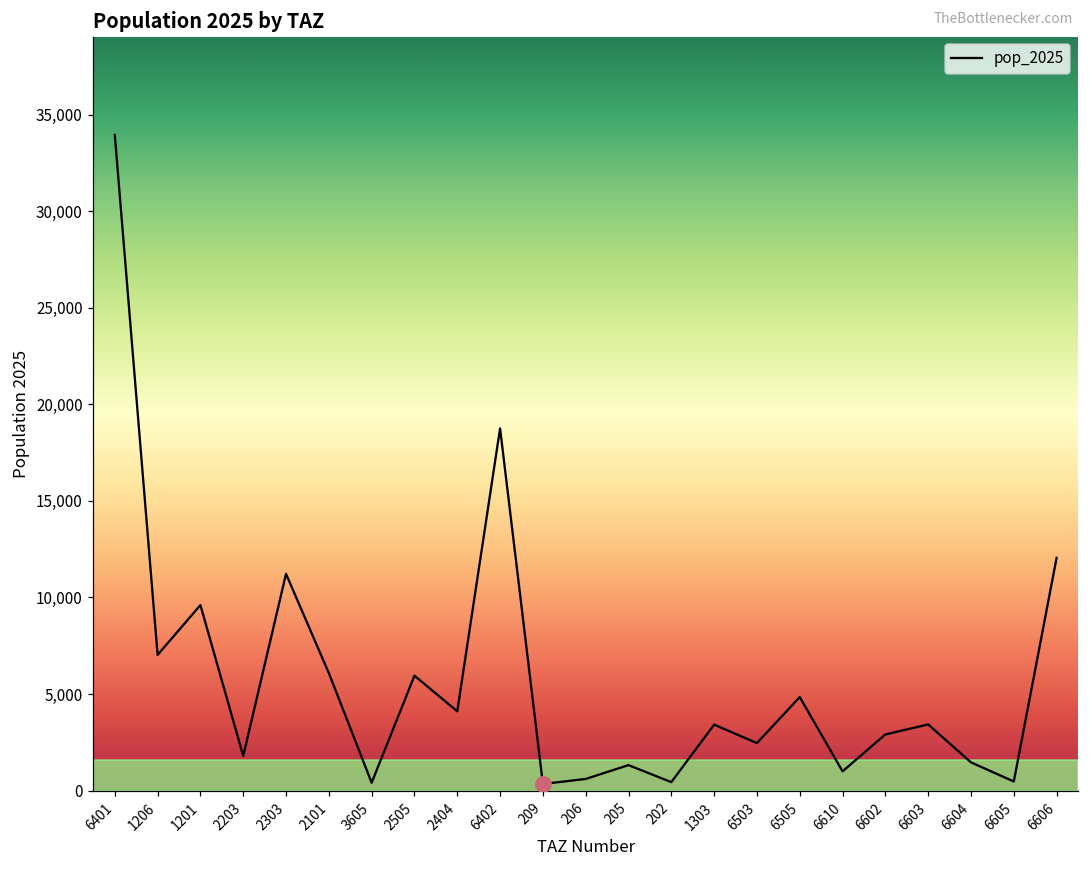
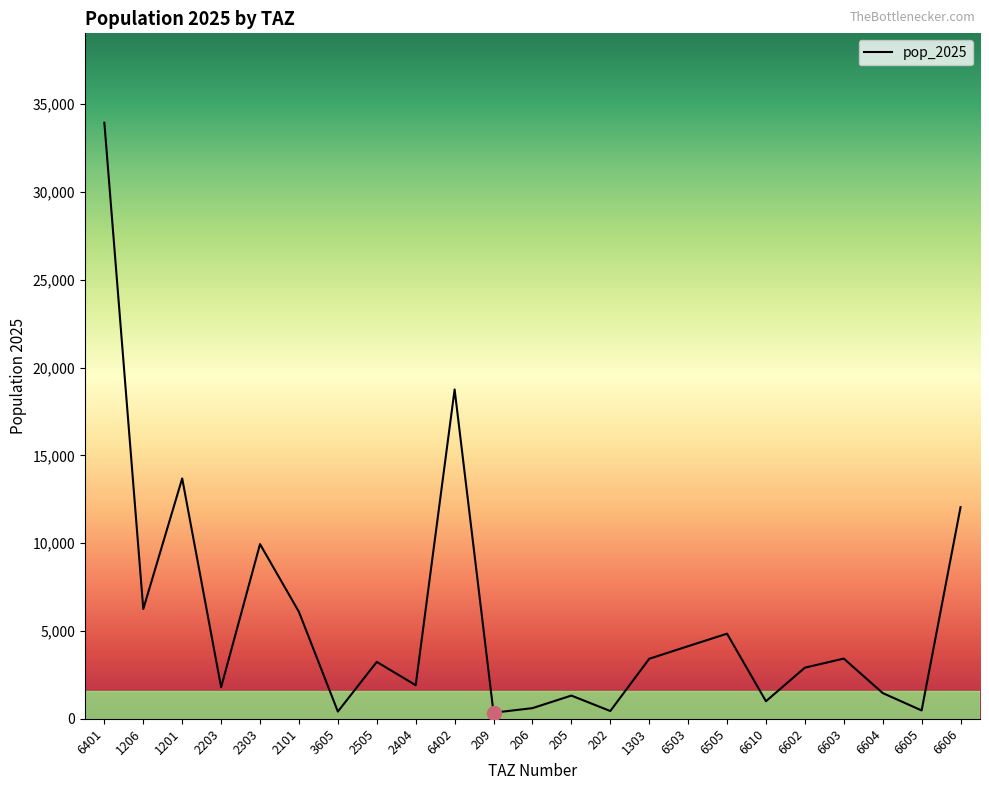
pop_2025, 1206: 7,000 -> 6,200
pop_2025, 1201: 9,600 -> 13,700
pop_2025, 2303: 11,200 -> 9,900
pop_2025, 2505: 5,900 -> 3,200
pop_2025, 2404: 4,100 -> 1,900
pop_2025, 6503: 2,500 -> 4,100
